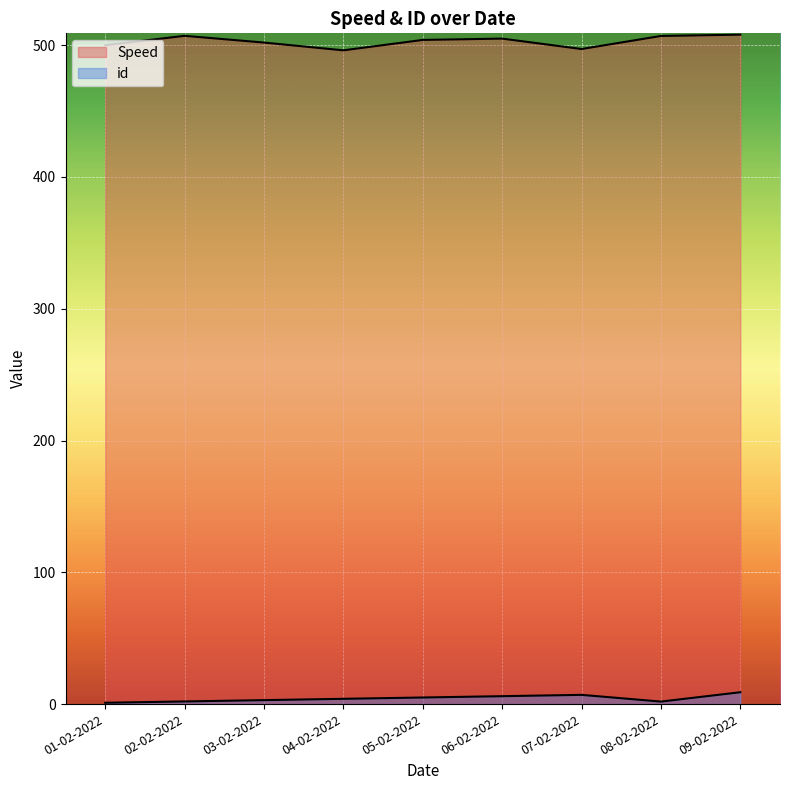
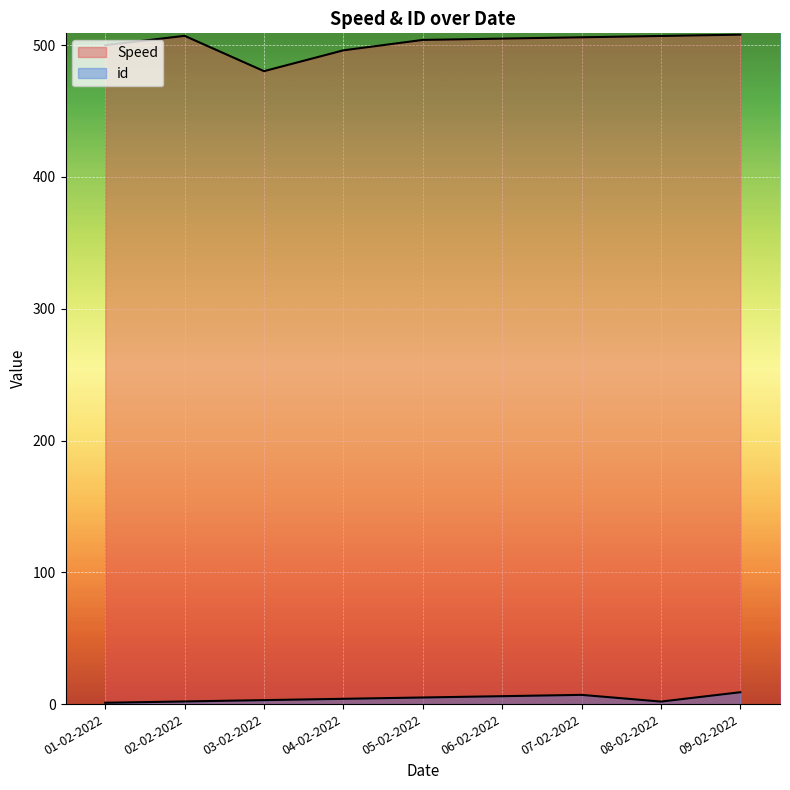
Speed, 03-02-2022: 502 -> 480
Speed, 07-02-2022: 497 -> 506
